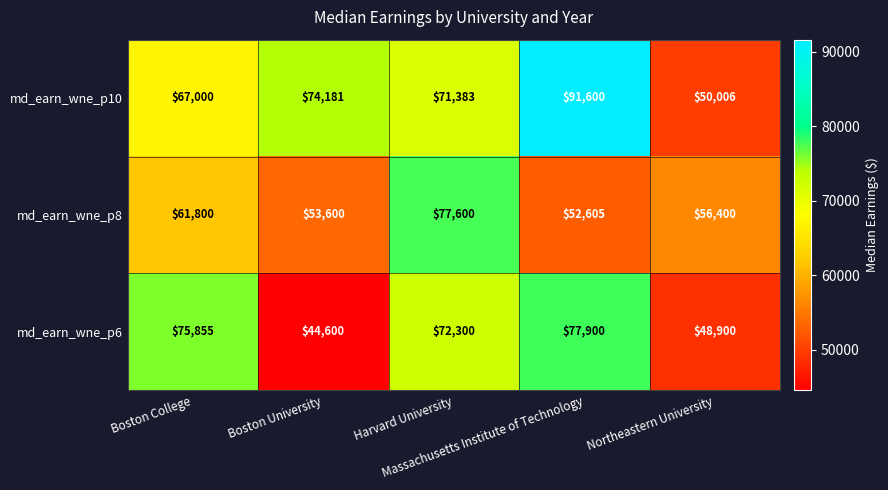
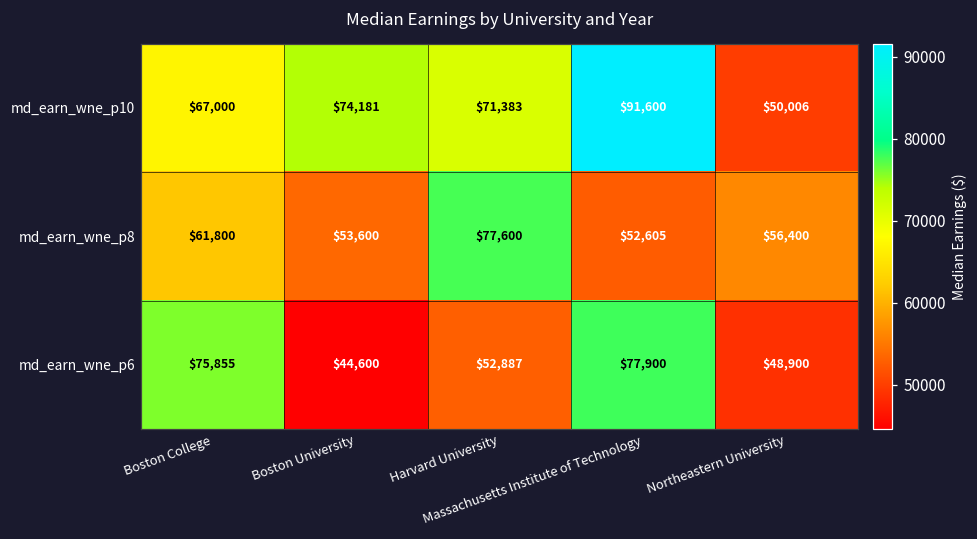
md_earn_wne_p6, Harvard University: $72,300 -> $52,887
